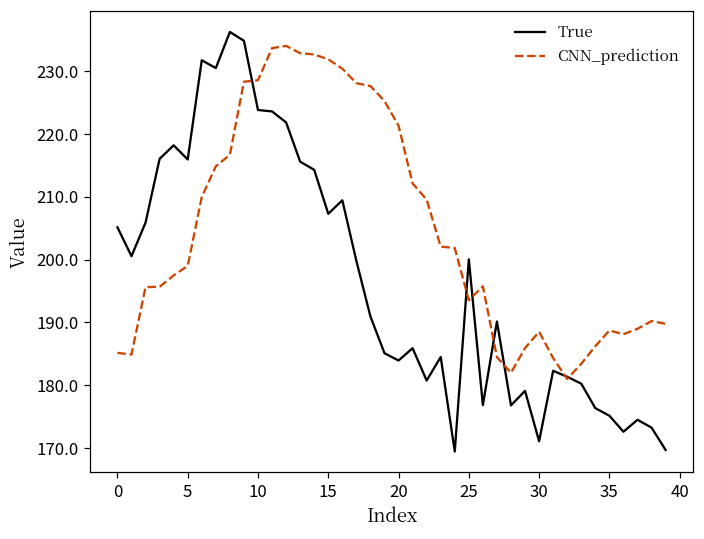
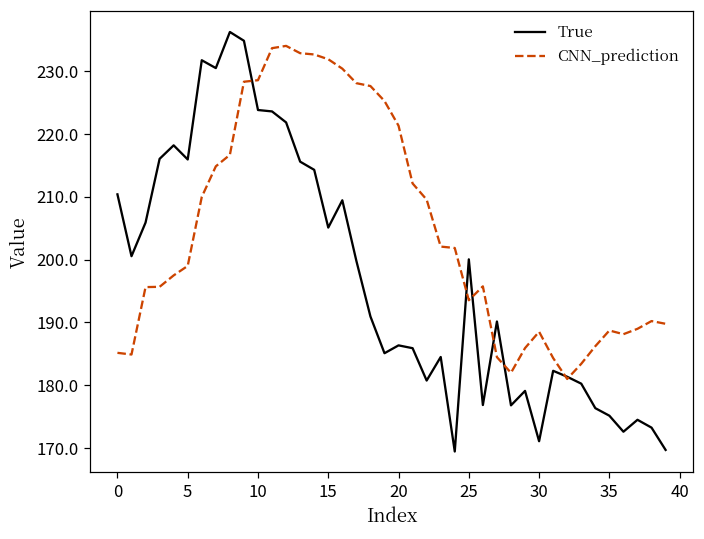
True, 0: 205 -> 210
True, 15: 207 -> 205
True, 20: 184 -> 186
